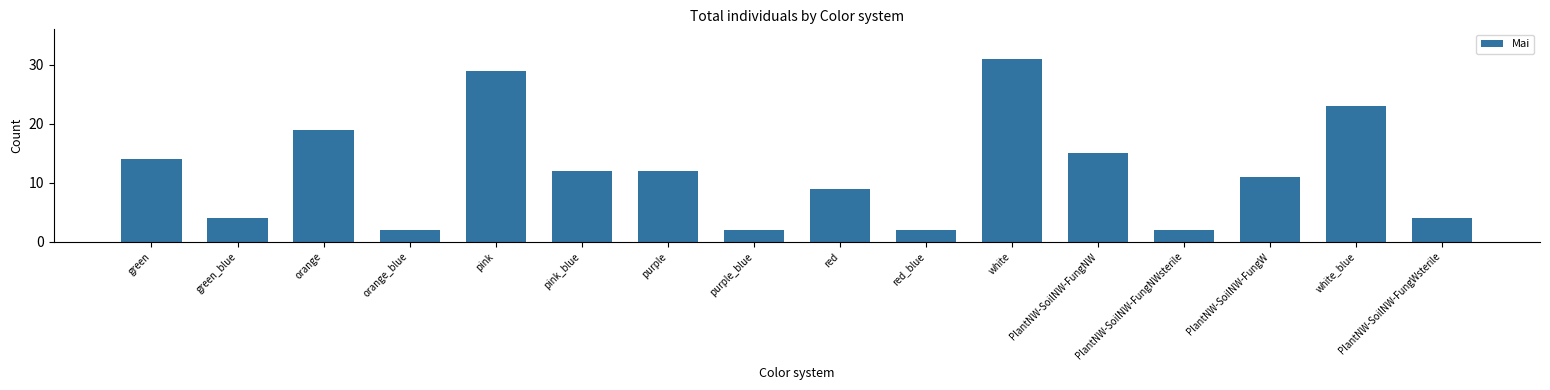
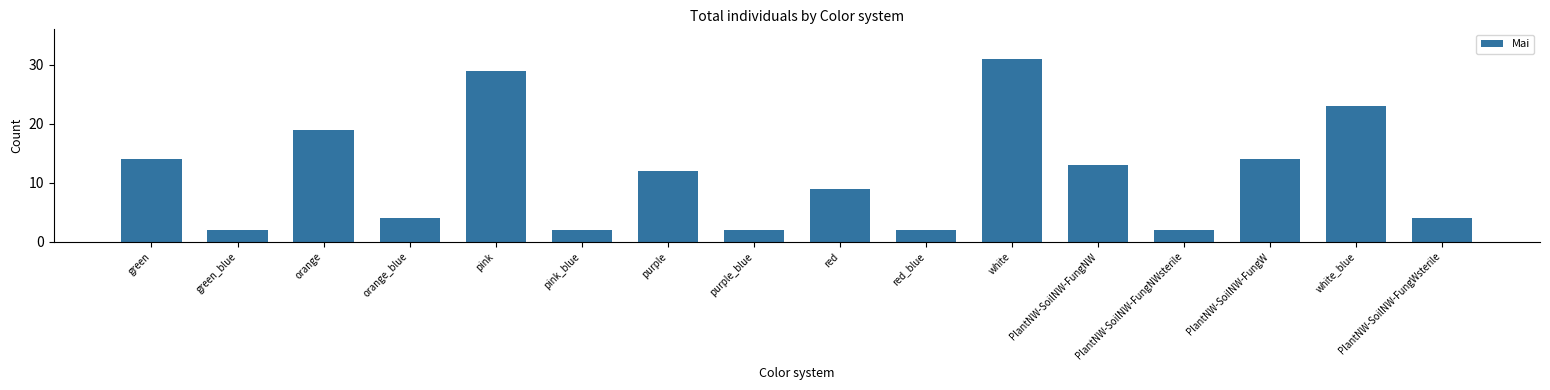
green_blue: 4 -> 2
orange_blue: 2 -> 4
pink_blue: 12 -> 2
PlantNW-SoilNW-FungNW: 15 -> 13
PlantNW-SoilNW-FungW: 11 -> 14
